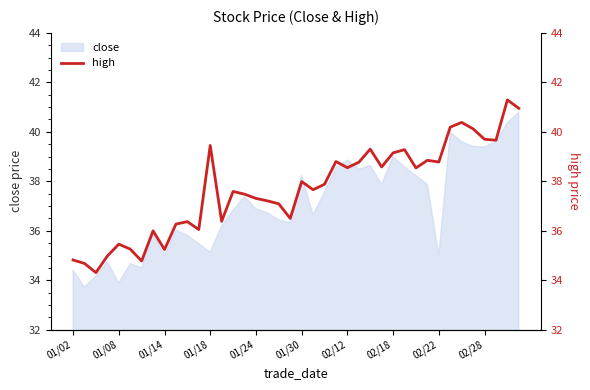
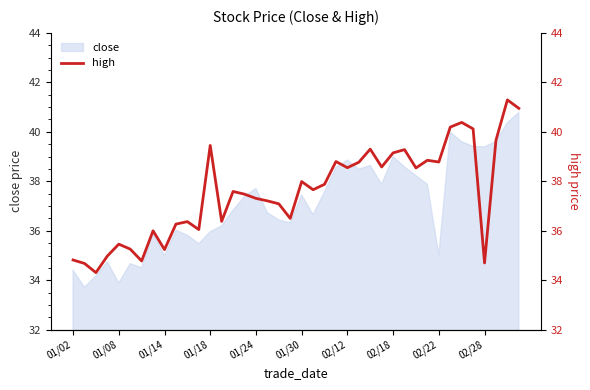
close, 01/18: 35.1 -> 36.0
close, 01/24: 36.9 -> 37.7
close, 01/30: 38.2 -> 37.5
high, 02/28: 39.7 -> 34.7
